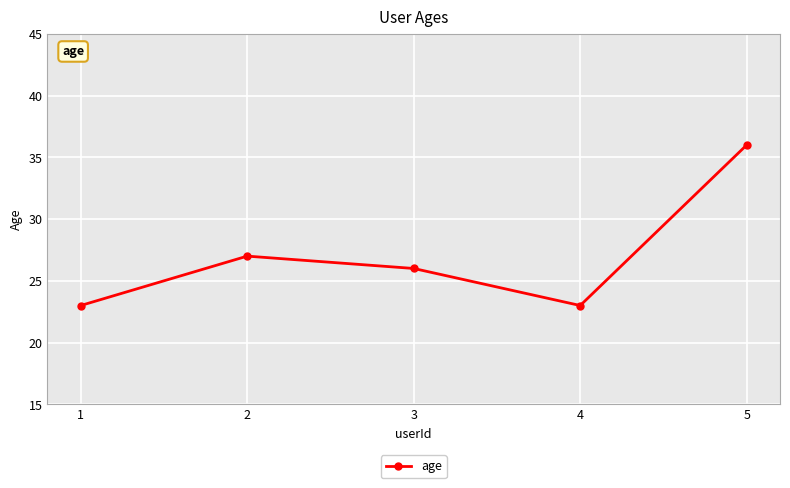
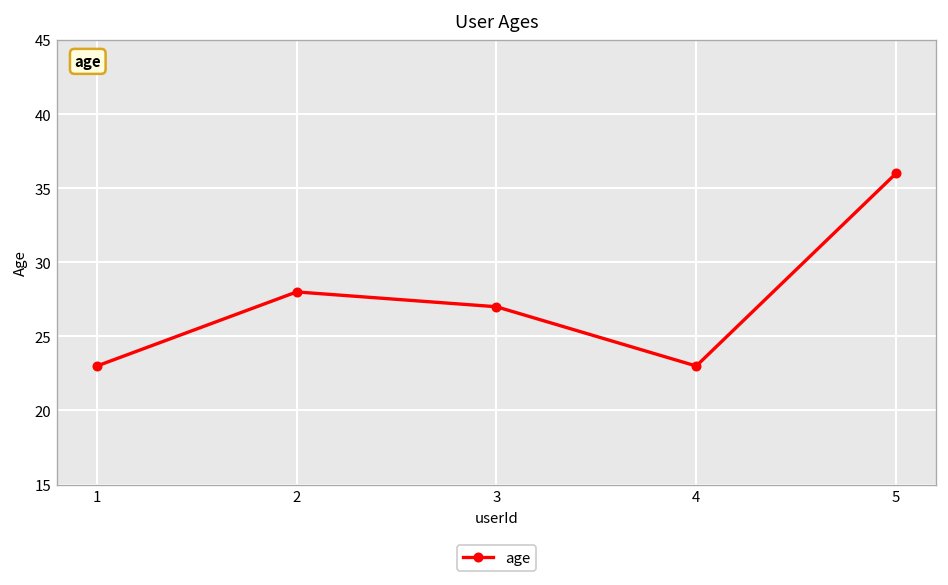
2: 27 -> 28
3: 26 -> 27
